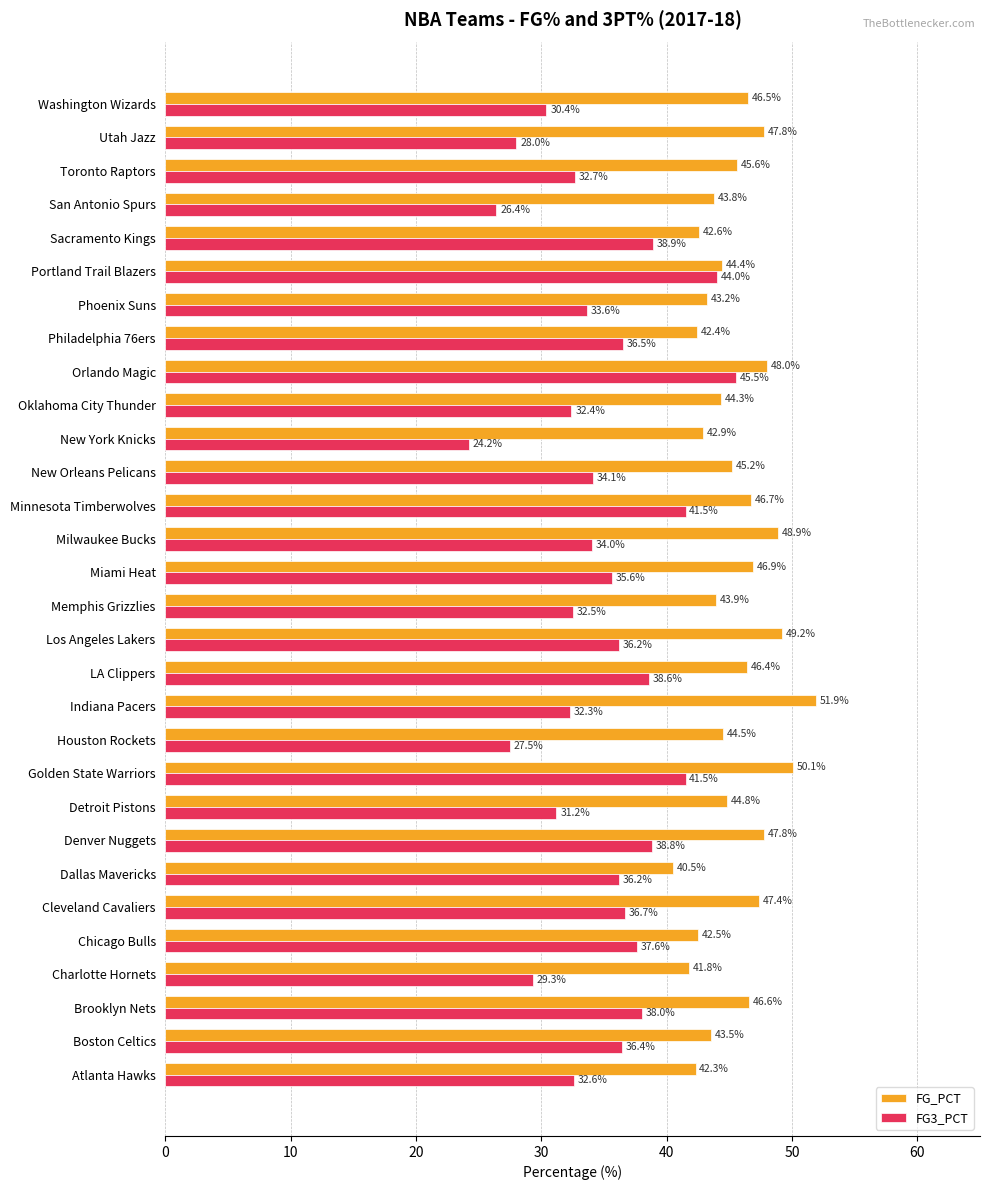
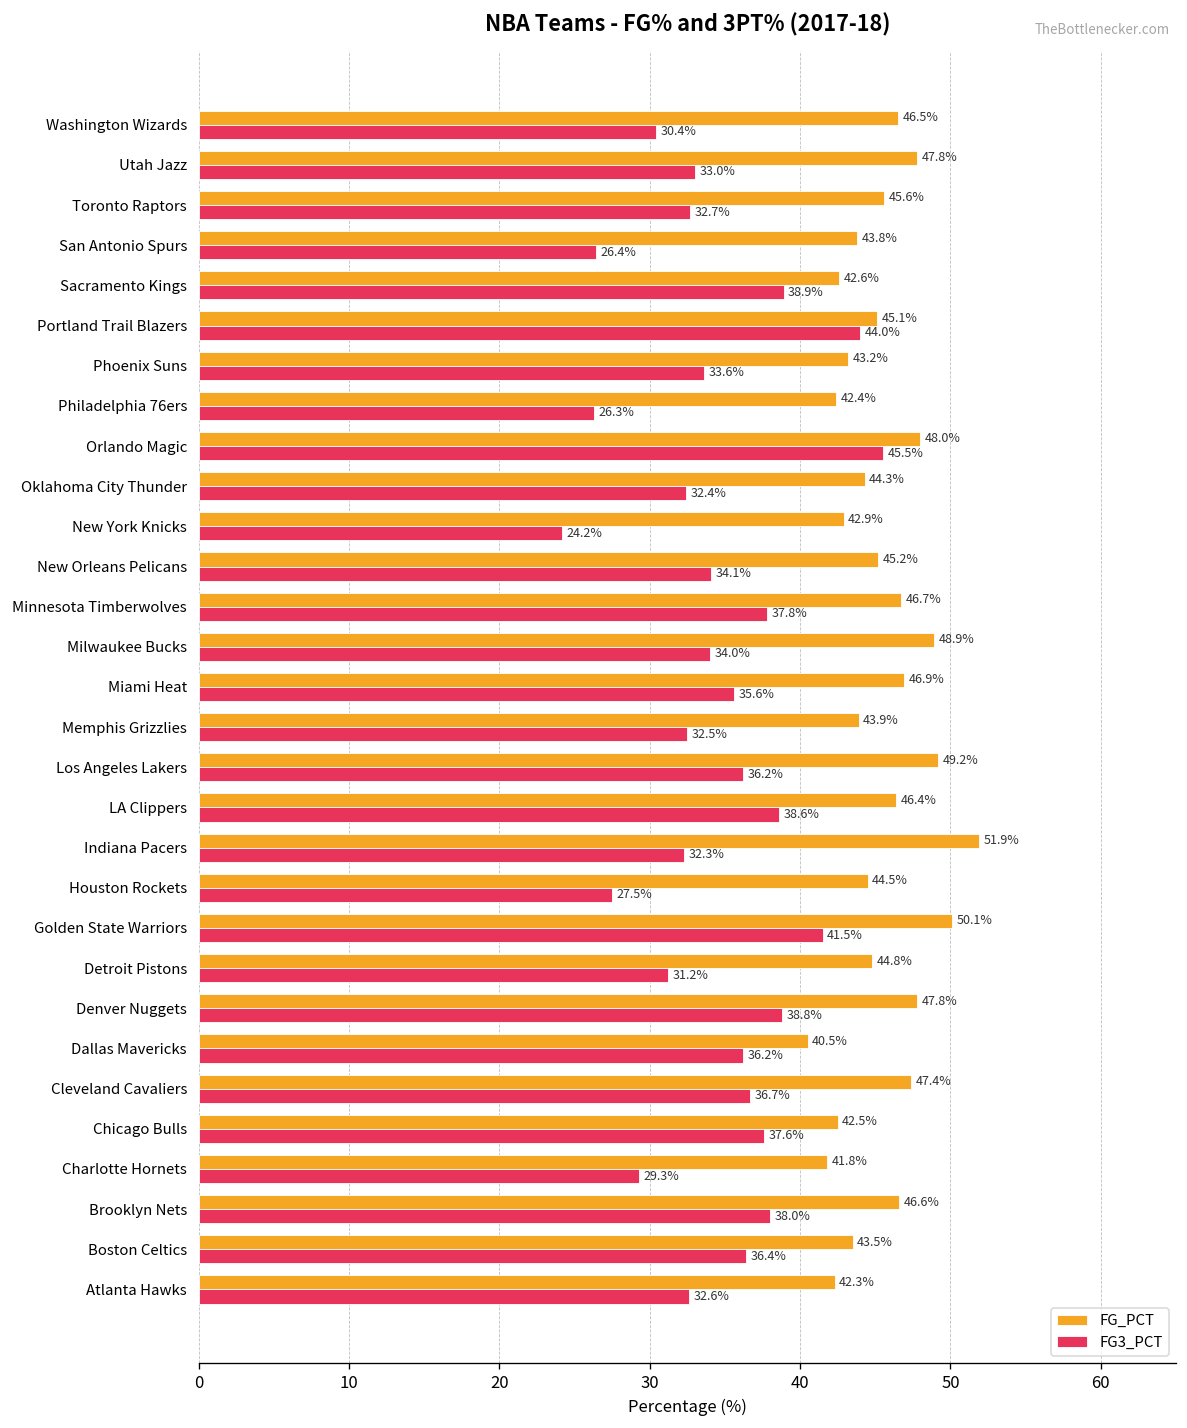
FG3_PCT, Utah Jazz: 28.0% -> 33.0%
FG_PCT, Portland Trail Blazers: 44.4% -> 45.1%
FG3_PCT, Philadelphia 76ers: 36.5% -> 26.3%
FG3_PCT, Minnesota Timberwolves: 41.5% -> 37.8%
